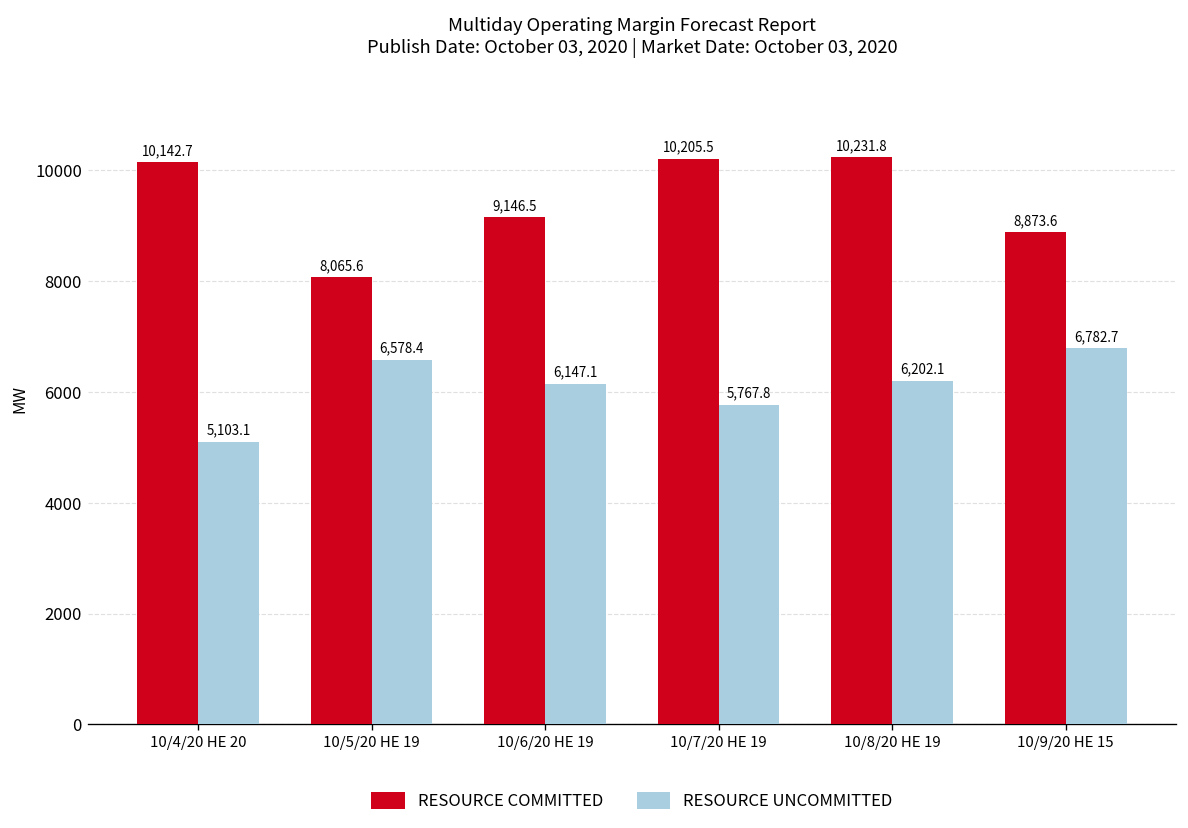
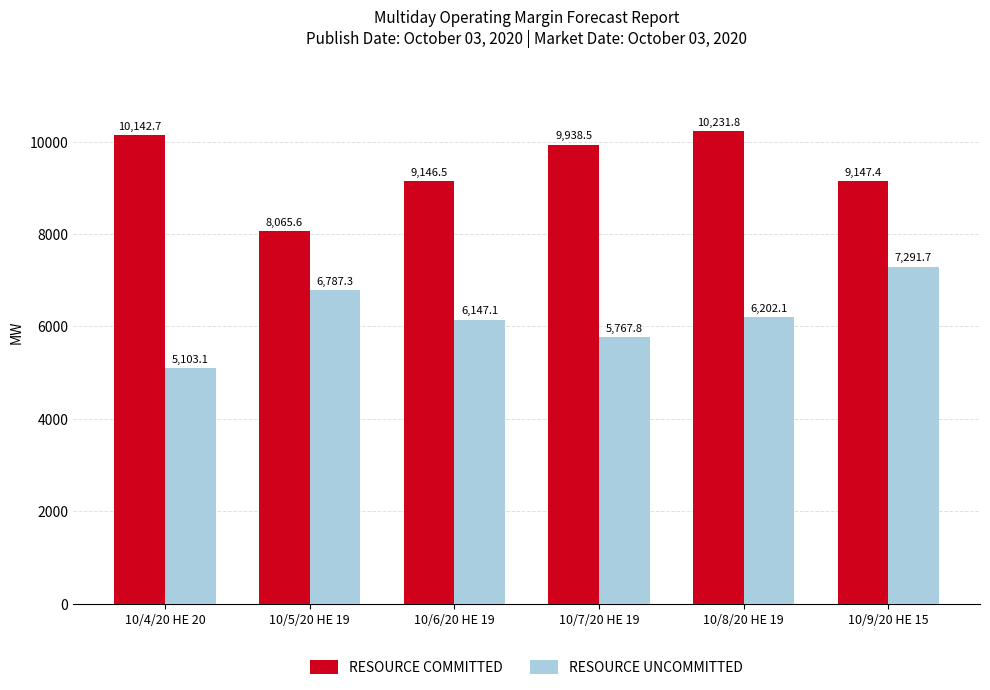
RESOURCE UNCOMMITTED, 10/5/20 HE 19: 6,578.4 -> 6,787.3
RESOURCE COMMITTED, 10/7/20 HE 19: 10,205.5 -> 9,938.5
RESOURCE COMMITTED, 10/9/20 HE 15: 8,873.6 -> 9,147.4
RESOURCE UNCOMMITTED, 10/9/20 HE 15: 6,782.7 -> 7,291.7
